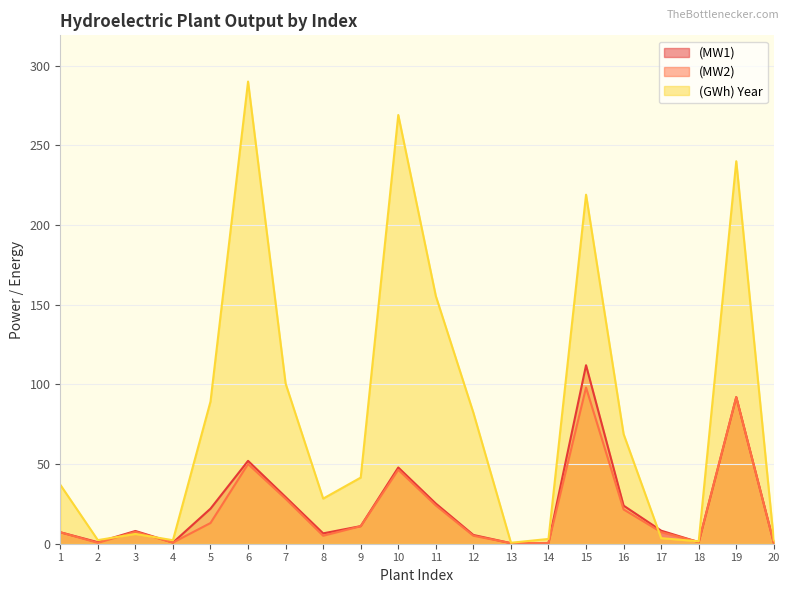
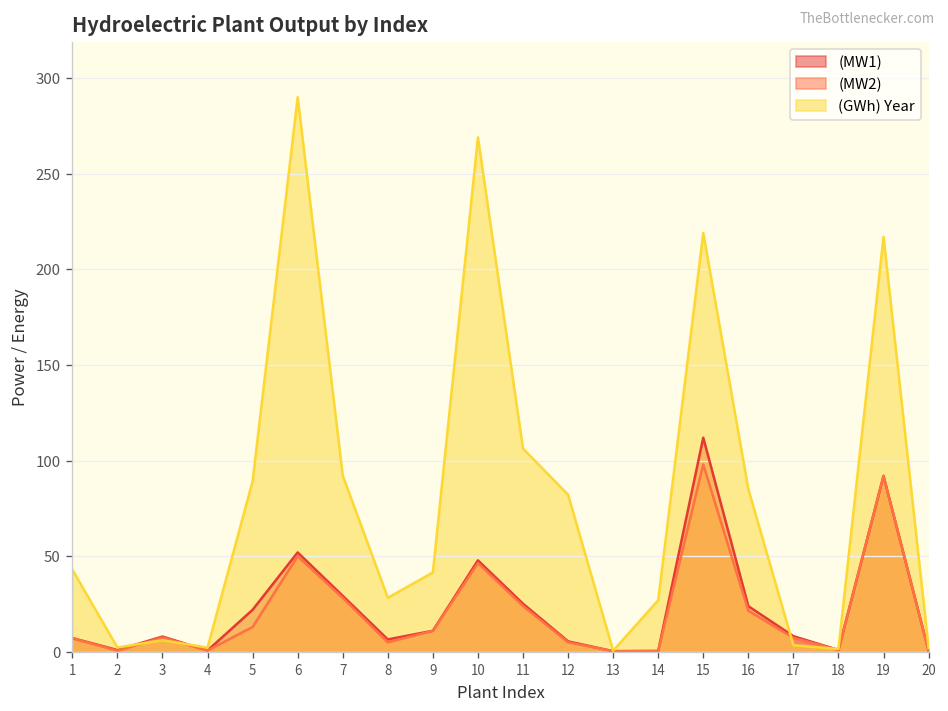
(GWh) Year, 1: 37 -> 43
(GWh) Year, 7: 101 -> 92
(GWh) Year, 11: 155 -> 106
(GWh) Year, 14: 3 -> 27
(GWh) Year, 16: 69 -> 85
(GWh) Year, 19: 240 -> 217
